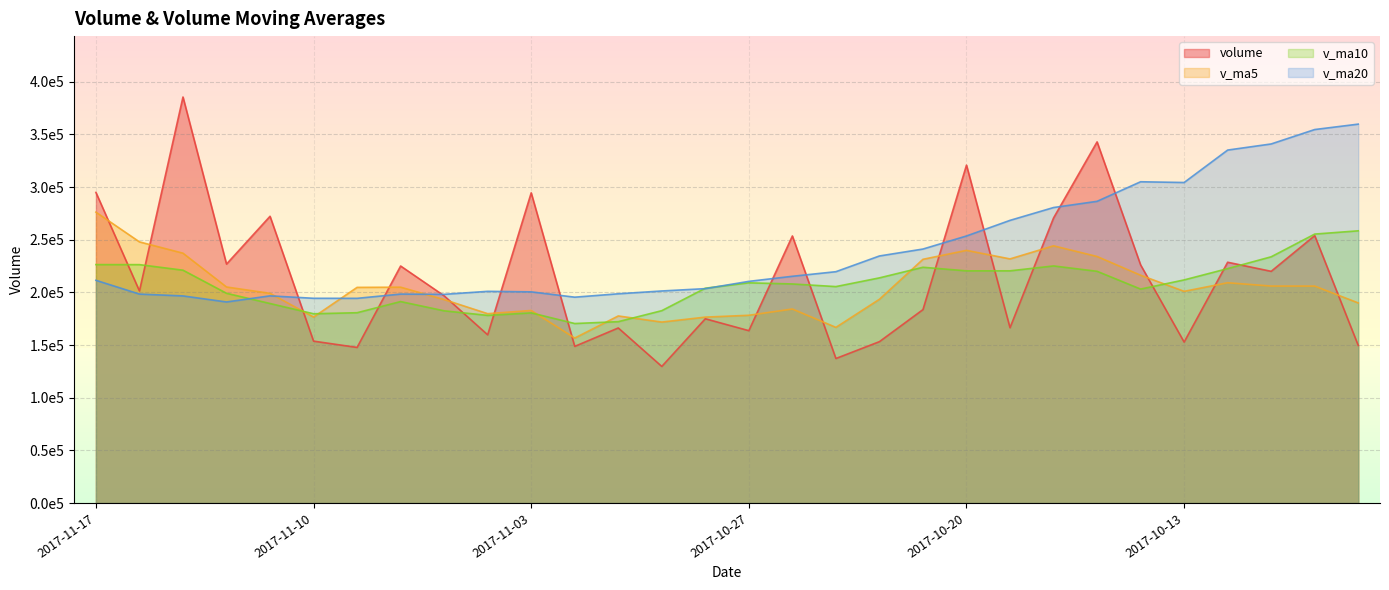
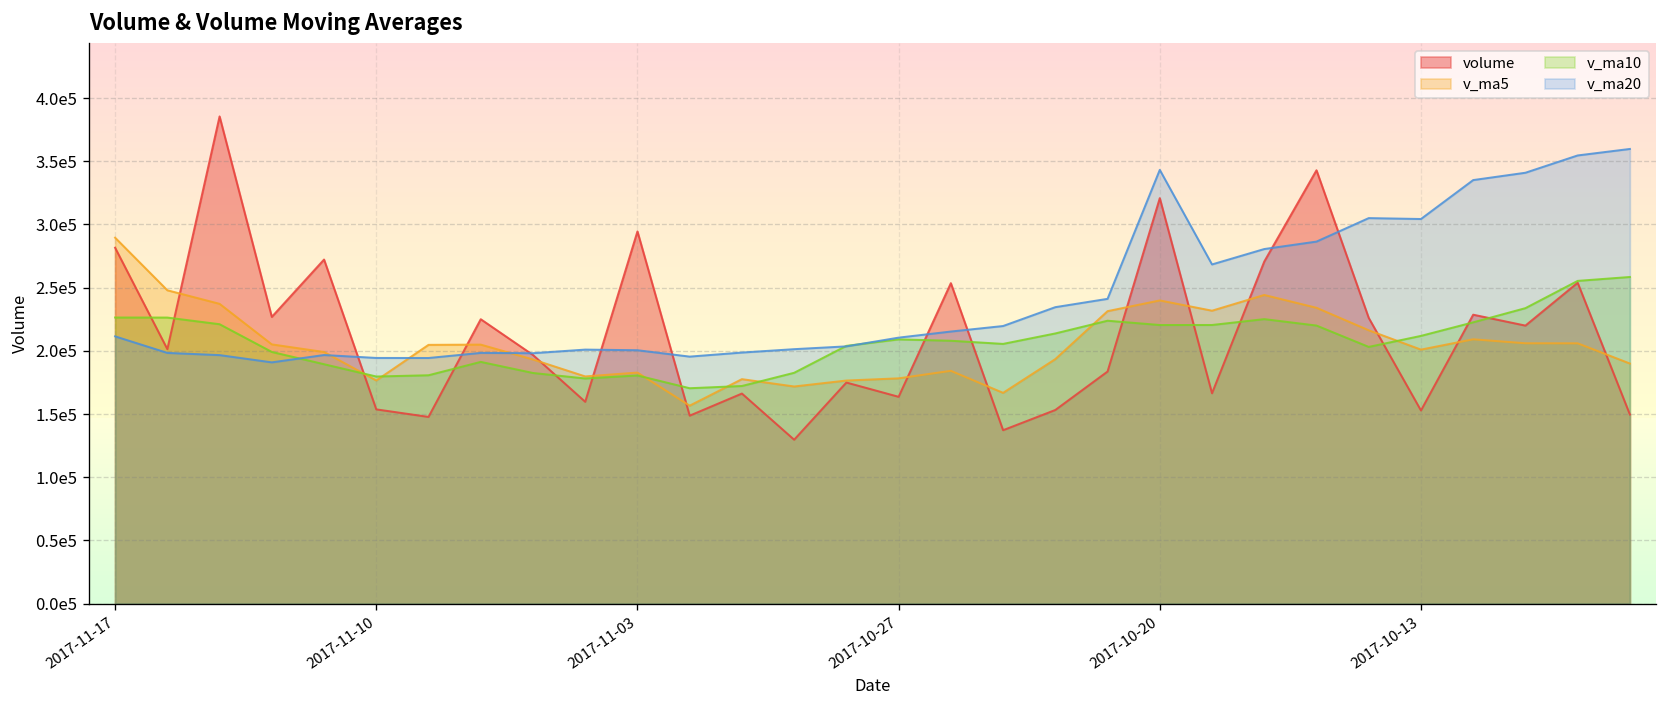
volume, 2017-11-17: 295000 -> 282000
v_ma5, 2017-11-17: 276000 -> 290000
v_ma20, 2017-10-20: 254000 -> 343000
